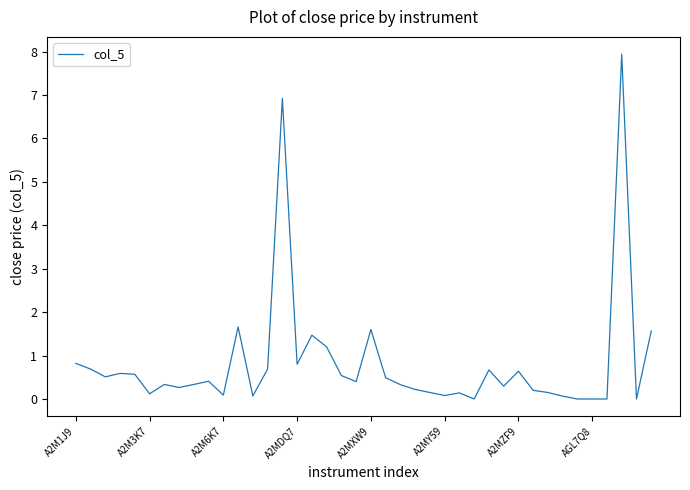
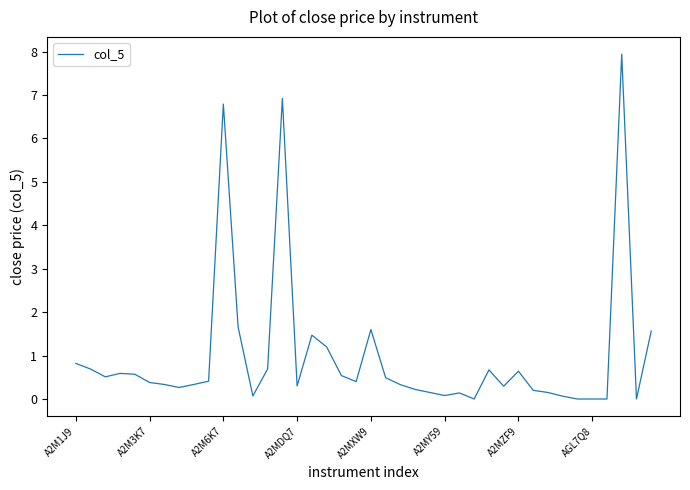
A2M3K7: 0.1 -> 0.4
A2M6K7: 0.1 -> 6.8
A2MDQ7: 0.8 -> 0.3
